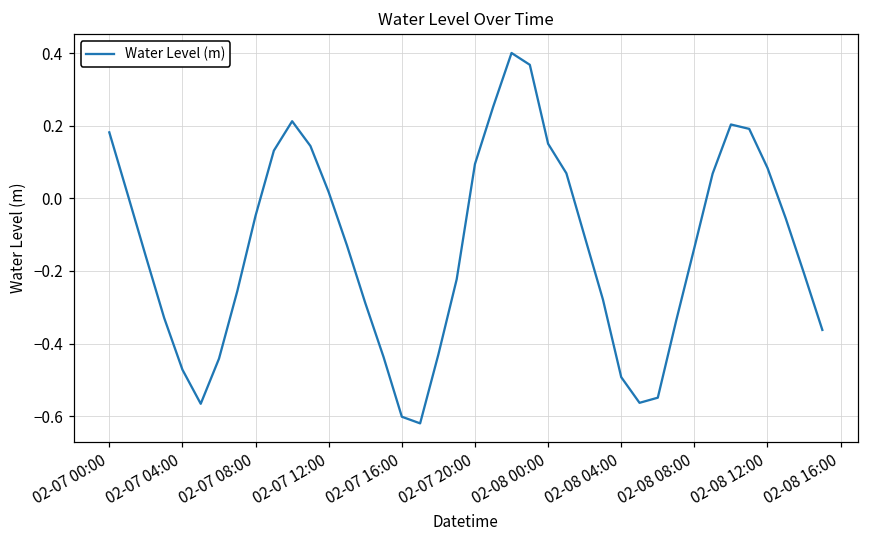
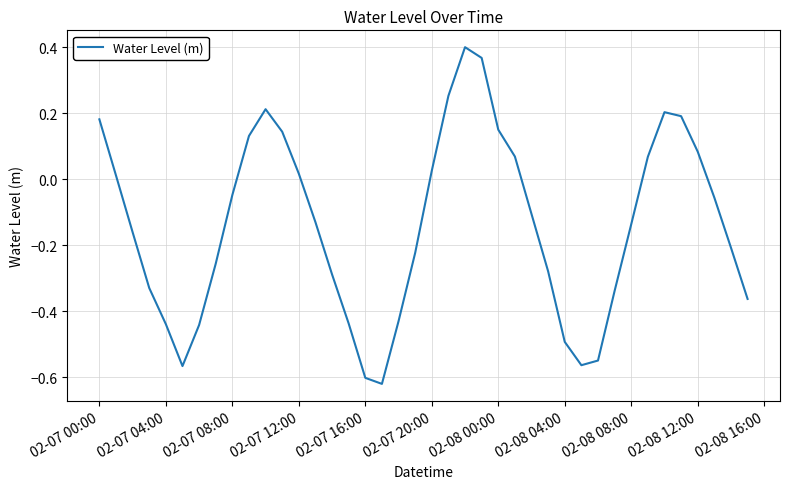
02-07 04:00: -0.47 -> -0.44
02-07 20:00: 0.09 -> 0.03
